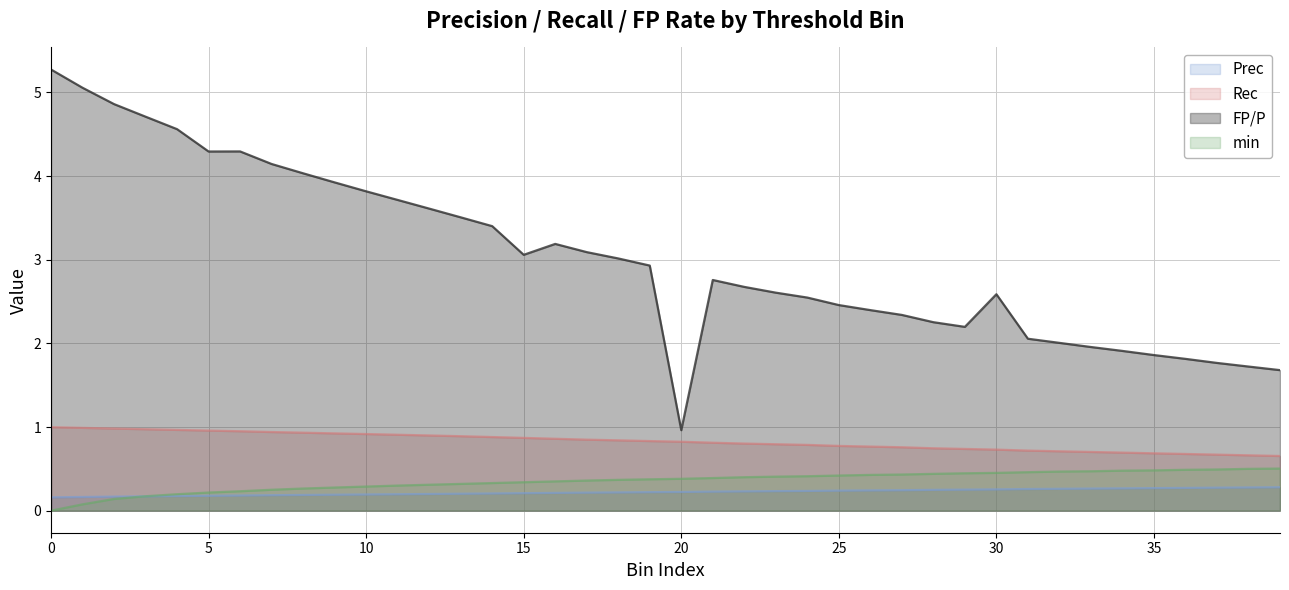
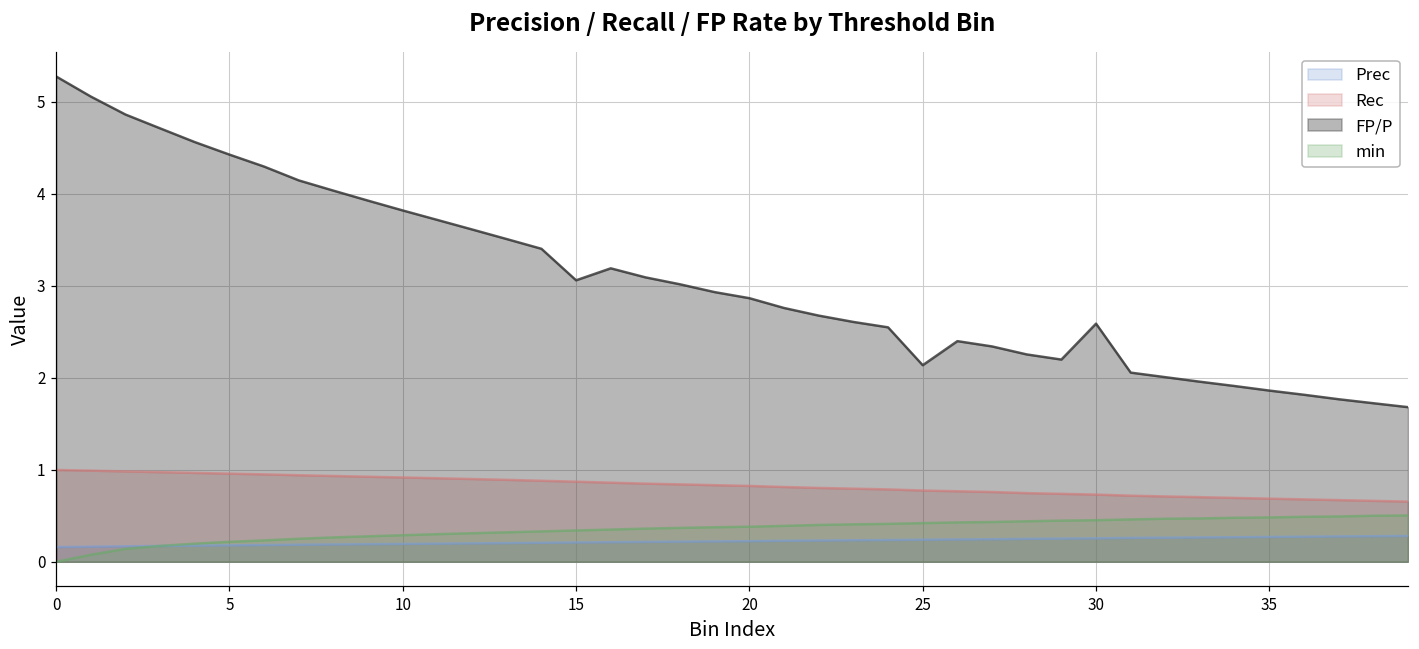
FP/P, 5: 4.3 -> 4.4
FP/P, 20: 1.0 -> 2.9
FP/P, 25: 2.5 -> 2.1
